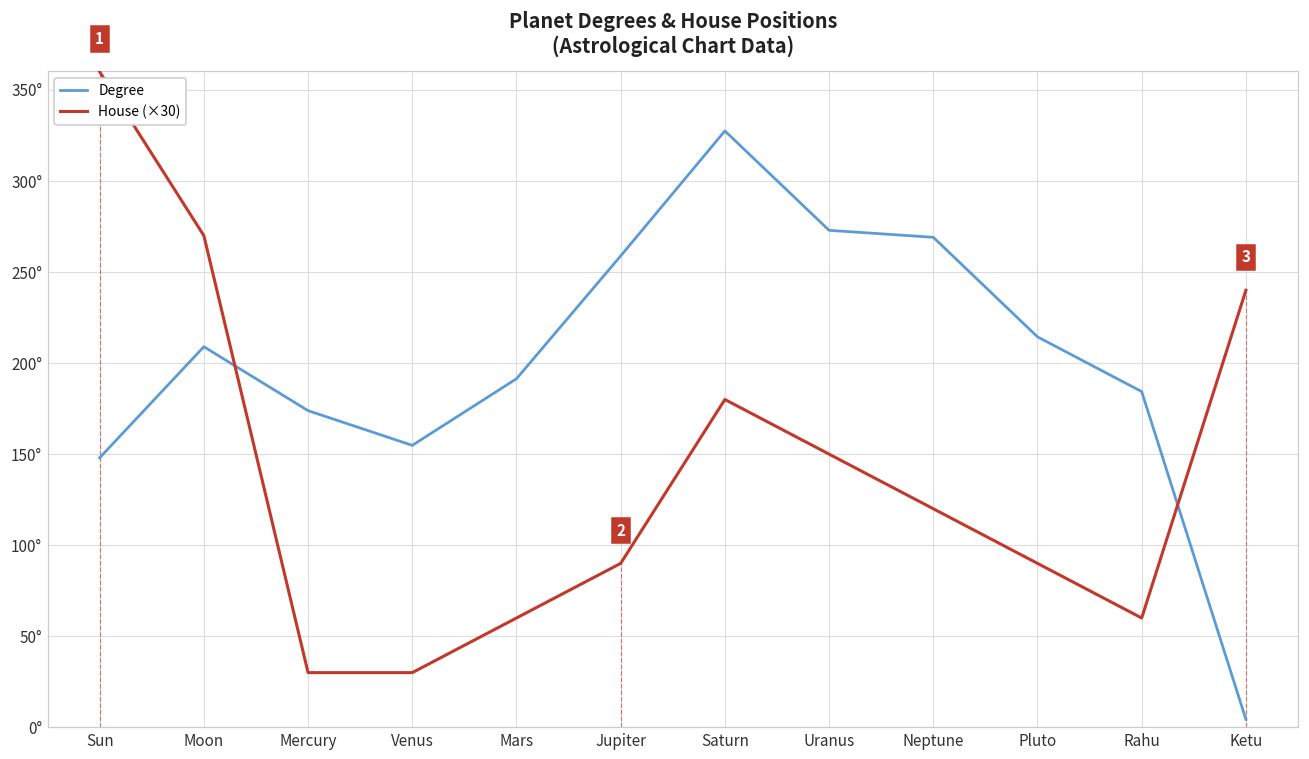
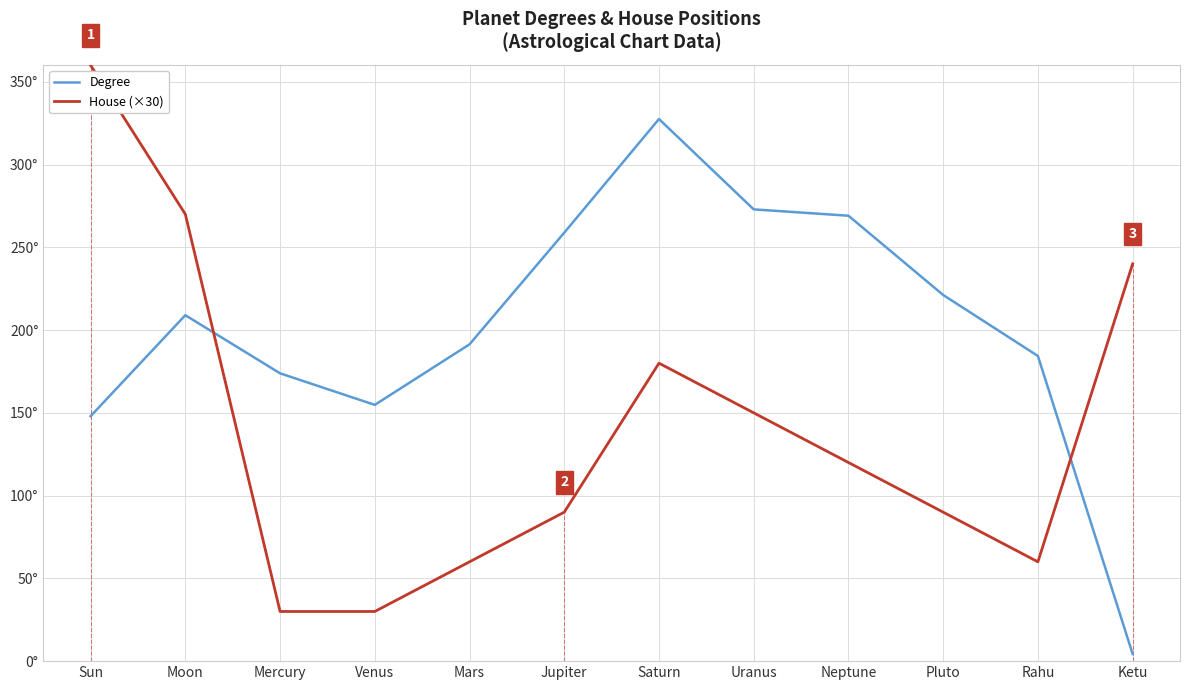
Degree, Pluto: 214° -> 221°
